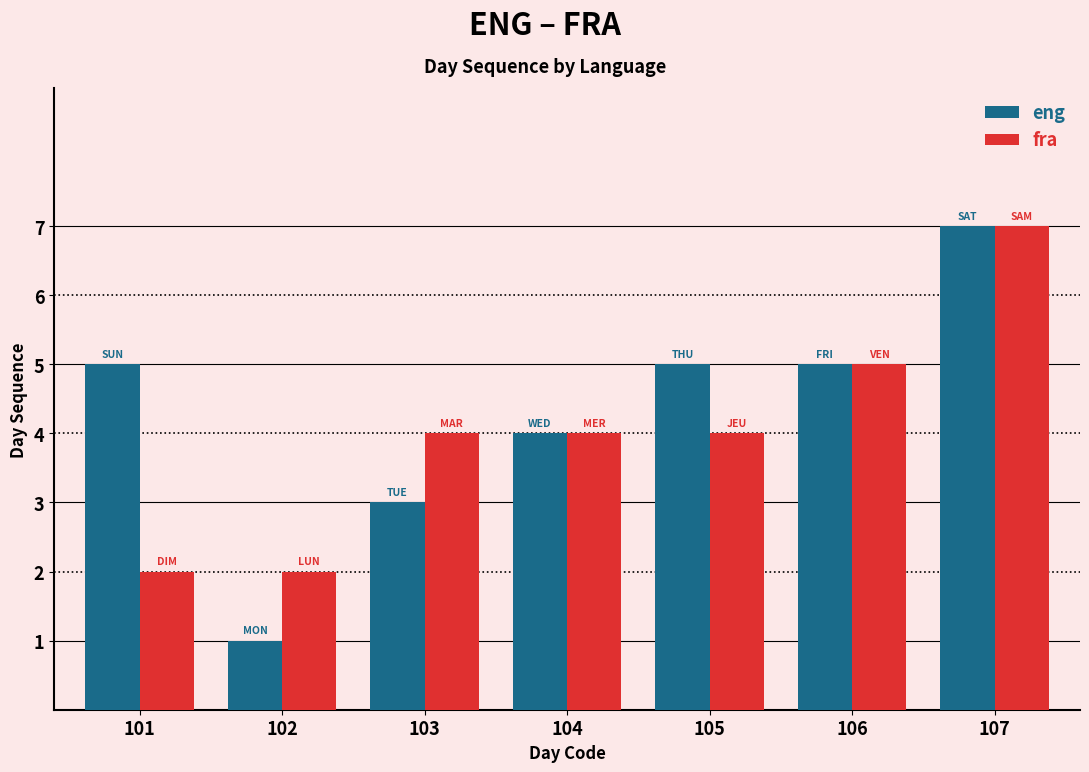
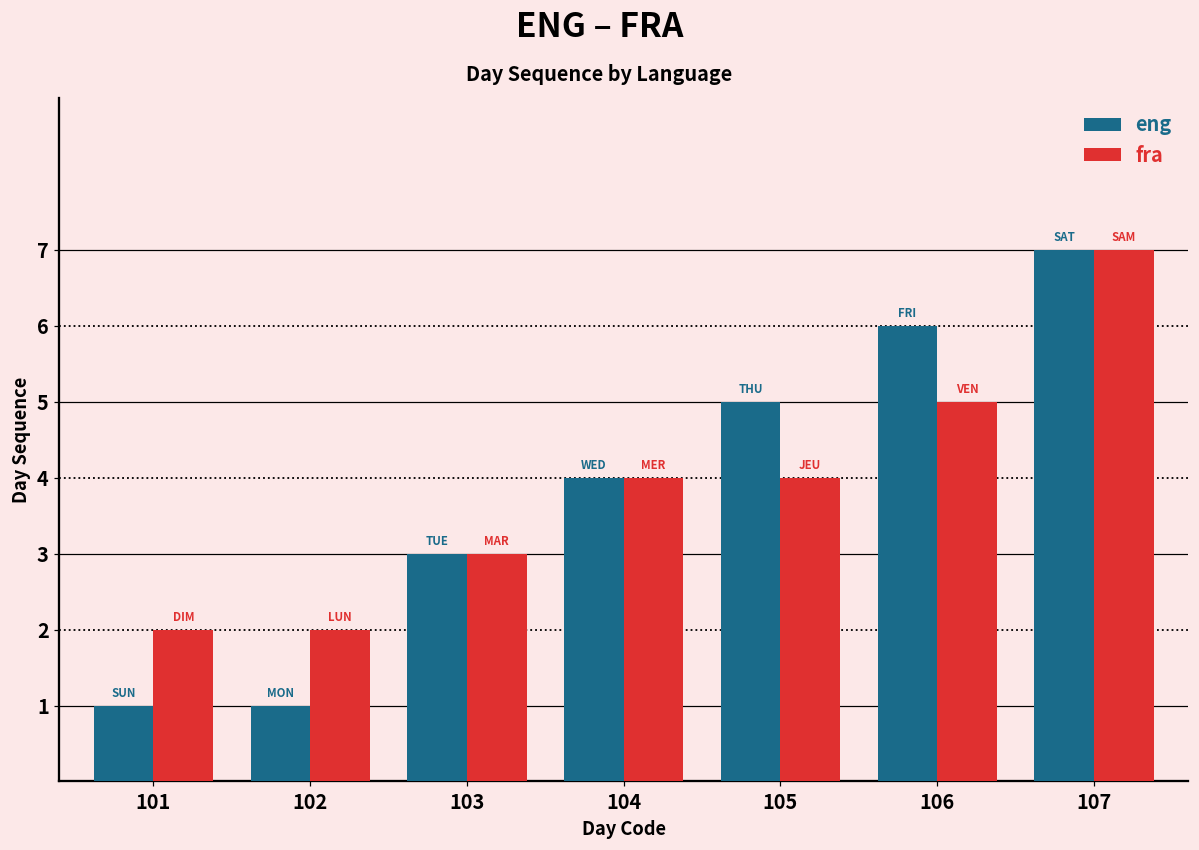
eng, 101: 5 -> 1
fra, 103: 4 -> 3
eng, 106: 5 -> 6
